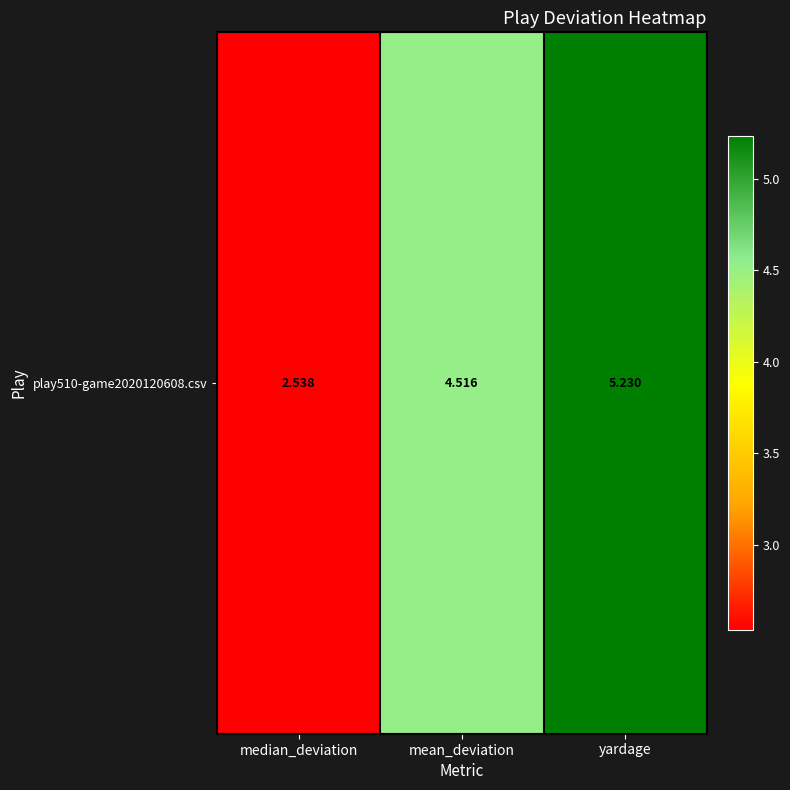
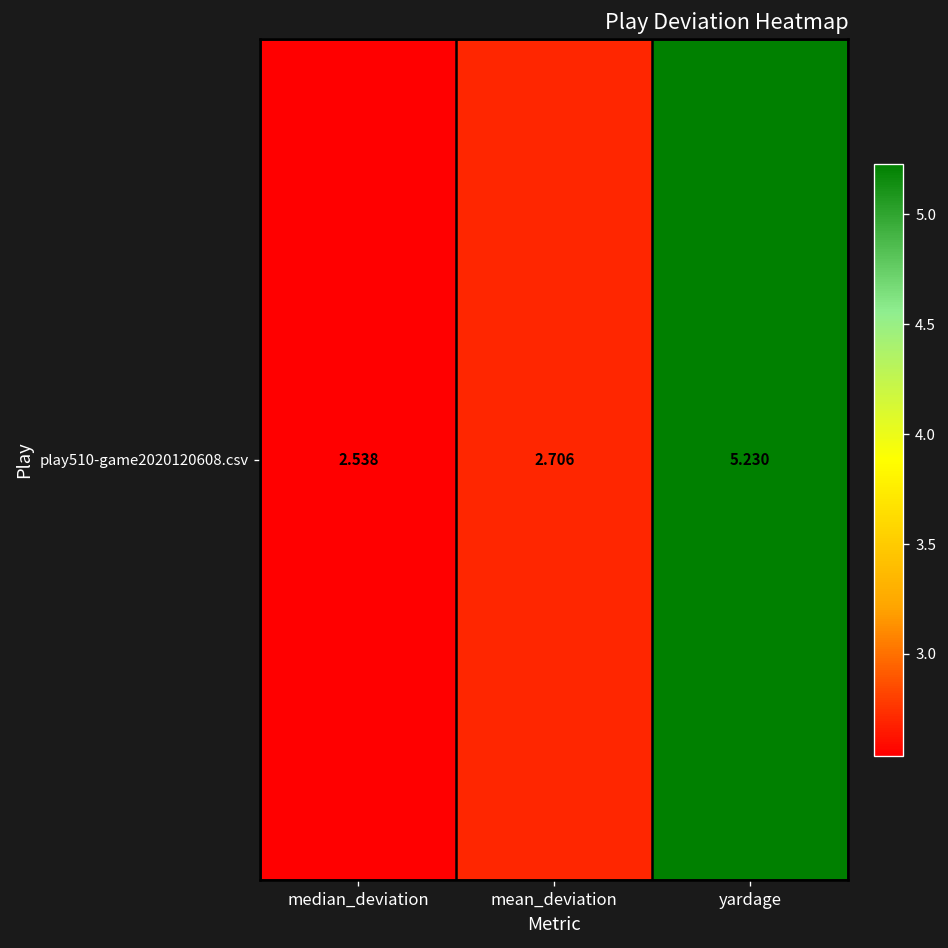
play510-game2020120608.csv, mean_deviation: 4.516 -> 2.706
